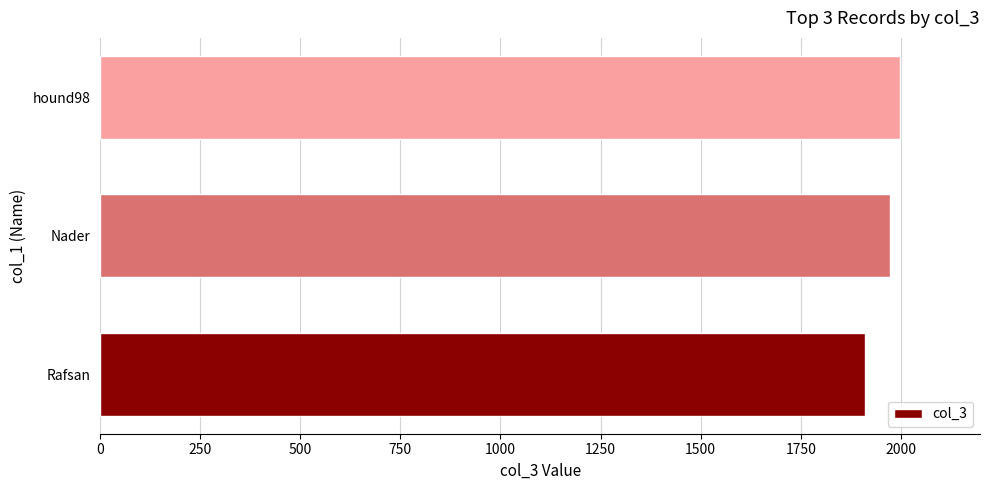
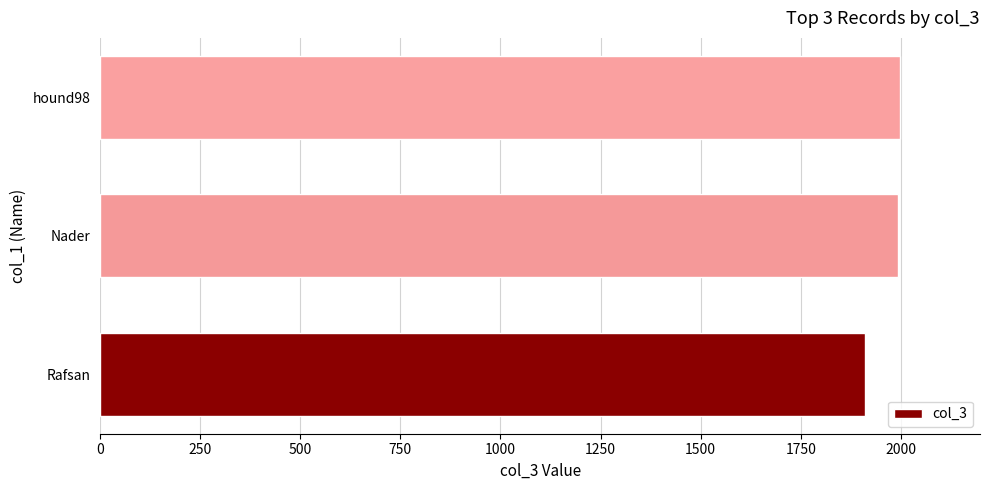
Nader: 1970 -> 1990
